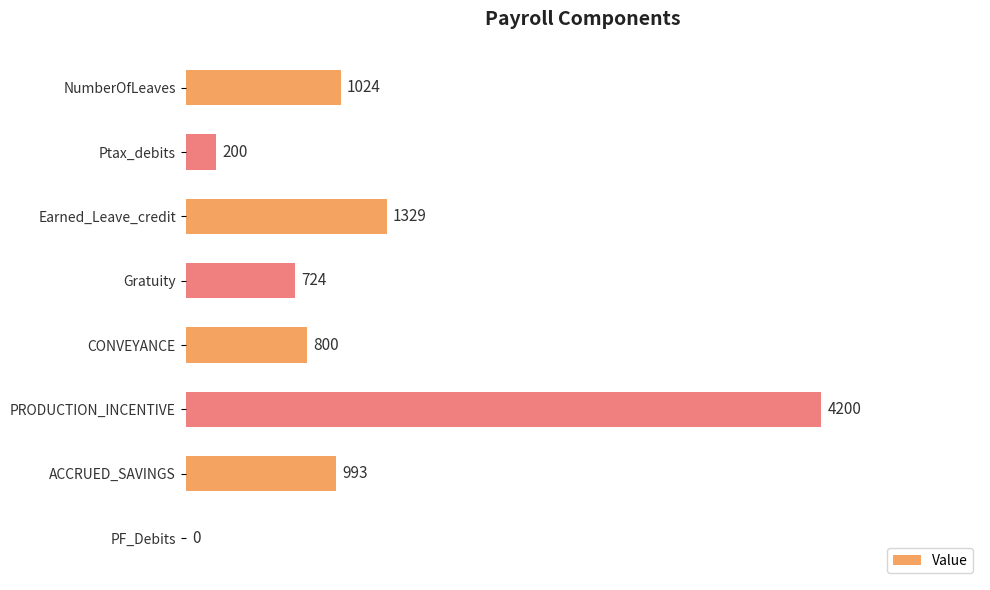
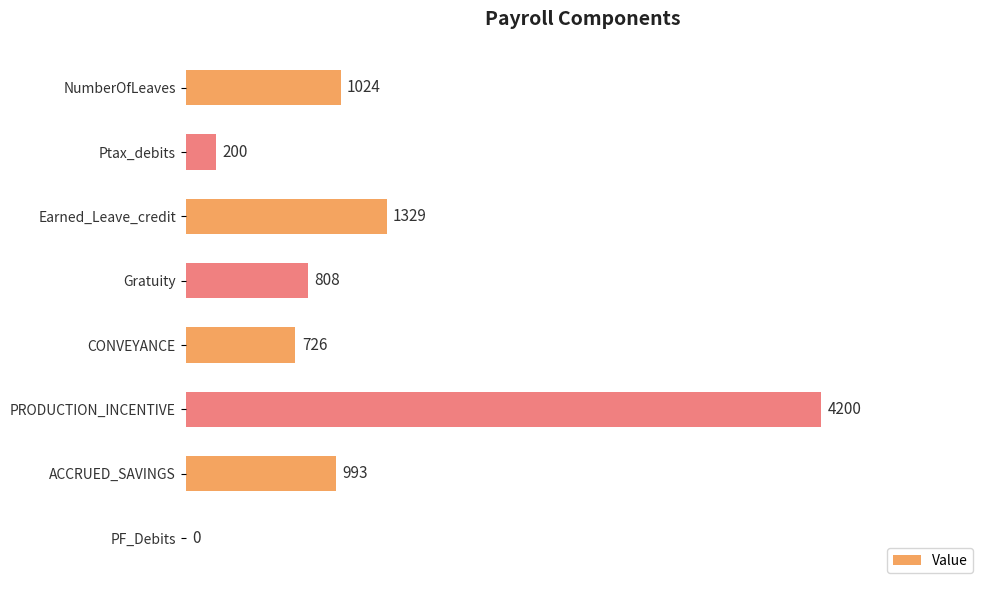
Gratuity: 724 -> 808
CONVEYANCE: 800 -> 726
